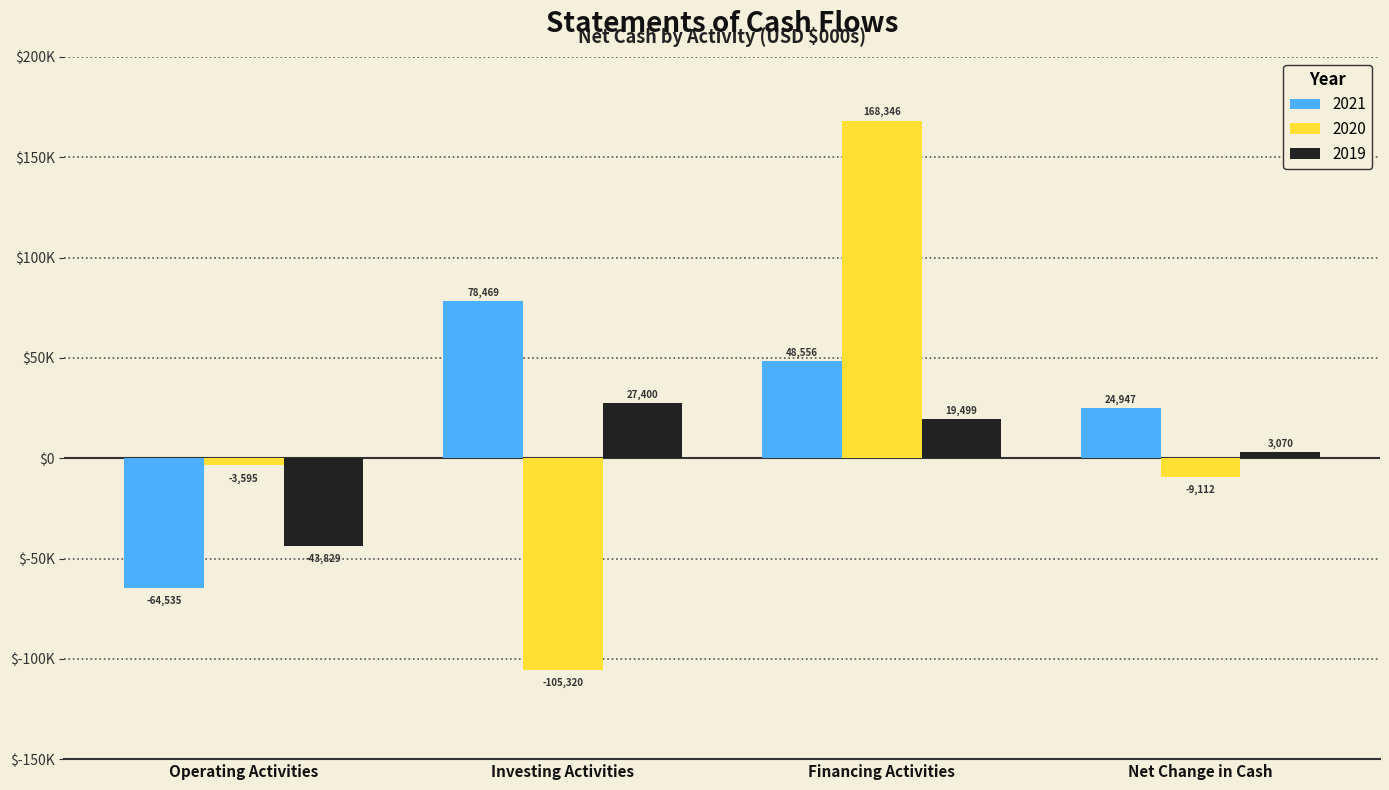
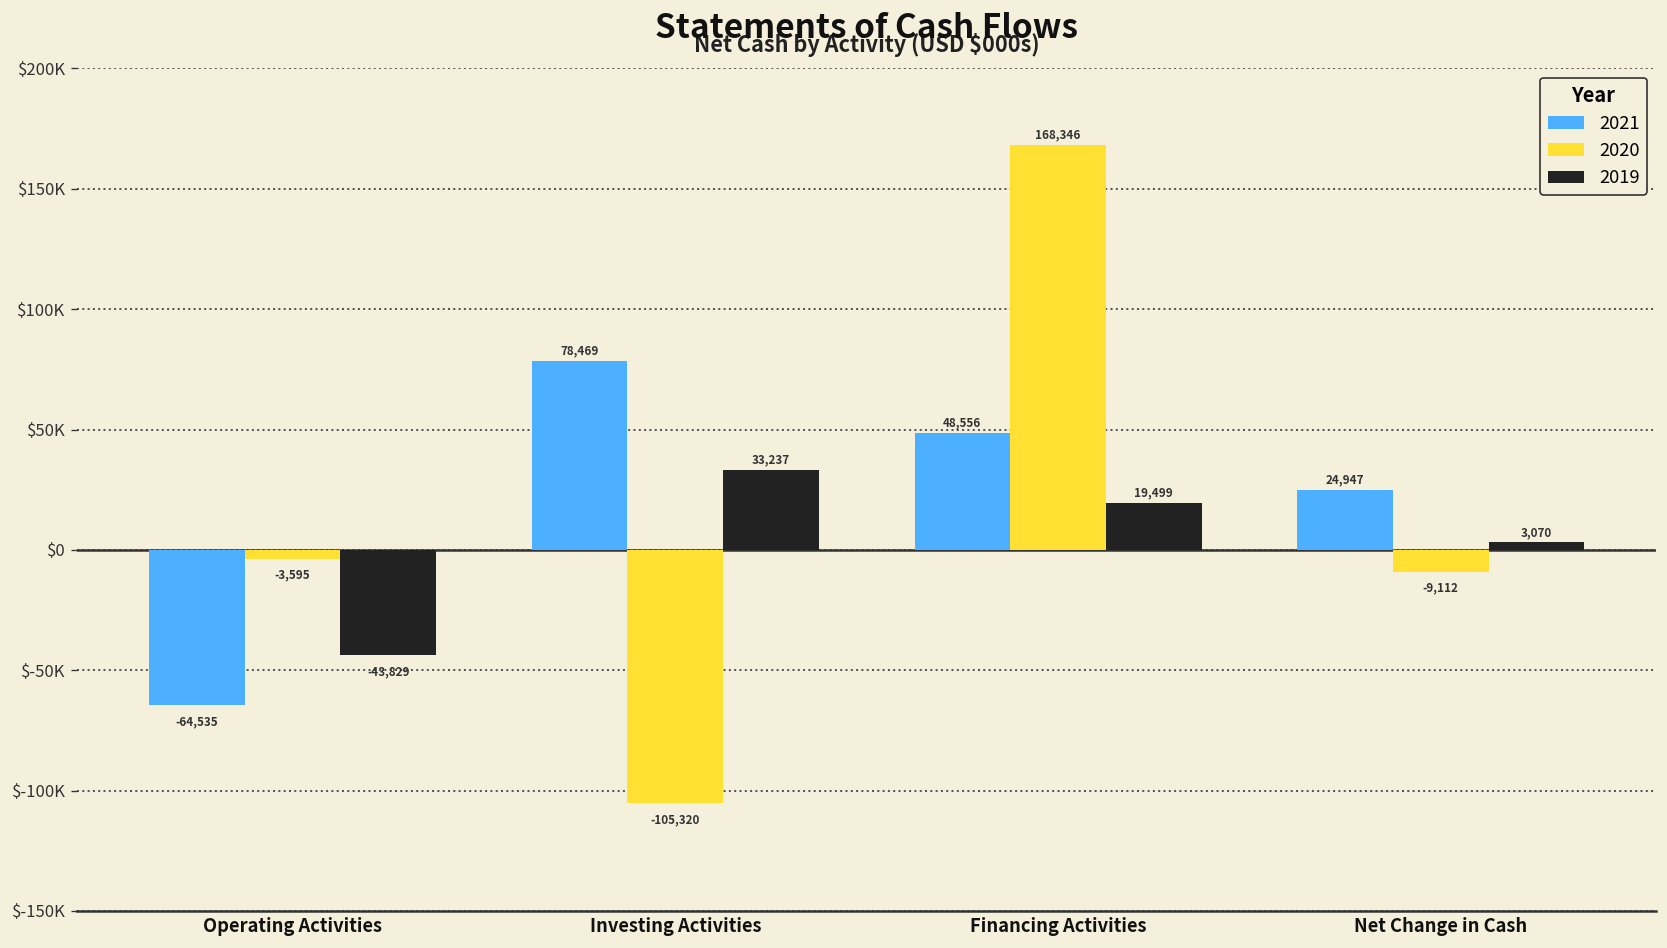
2019, Investing Activities: 27,400 -> 33,237
